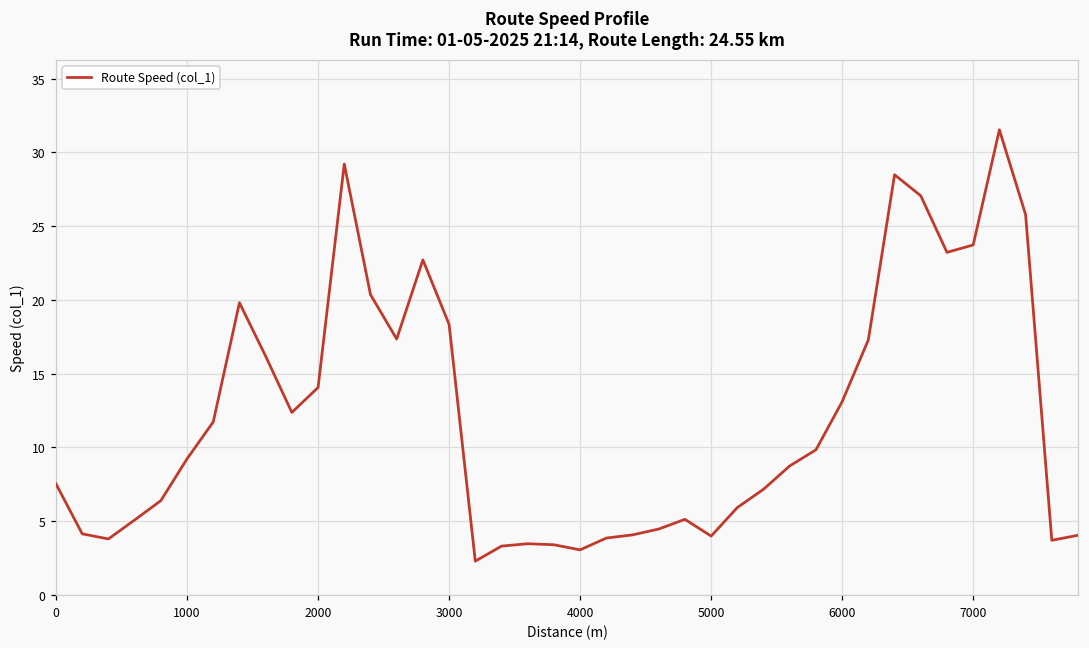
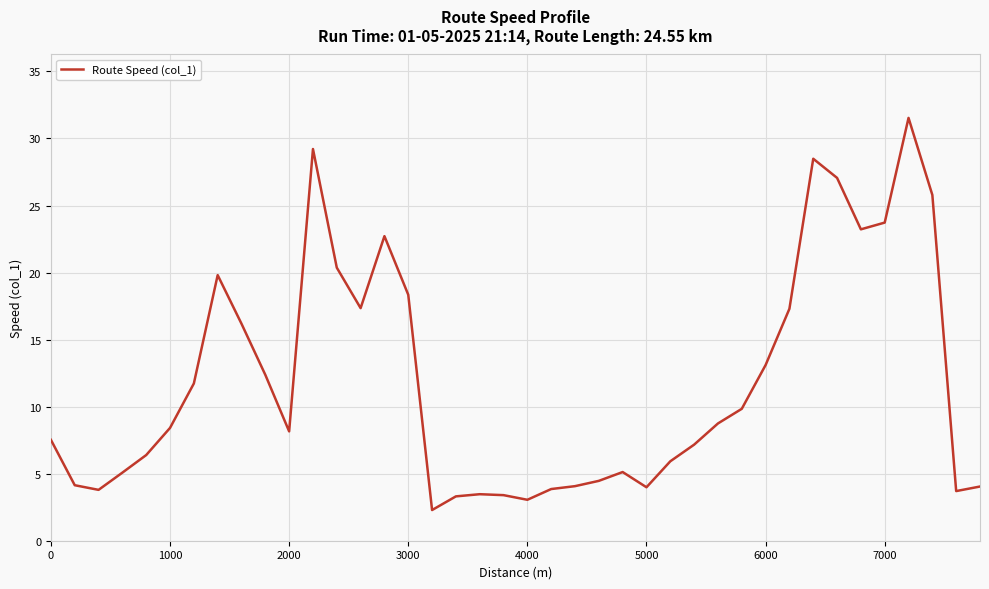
1000: 9.2 -> 8.4
2000: 14.1 -> 8.2
